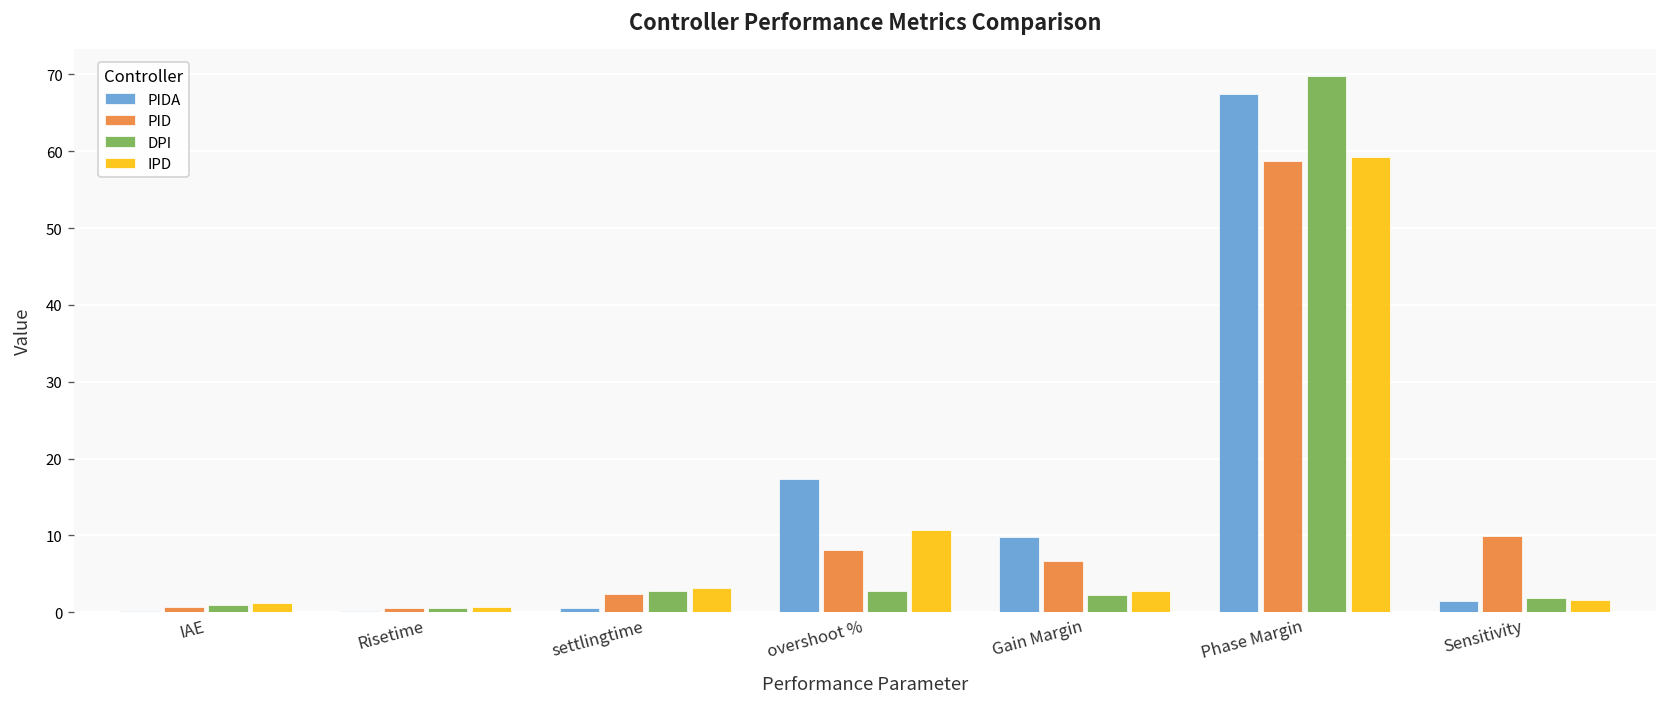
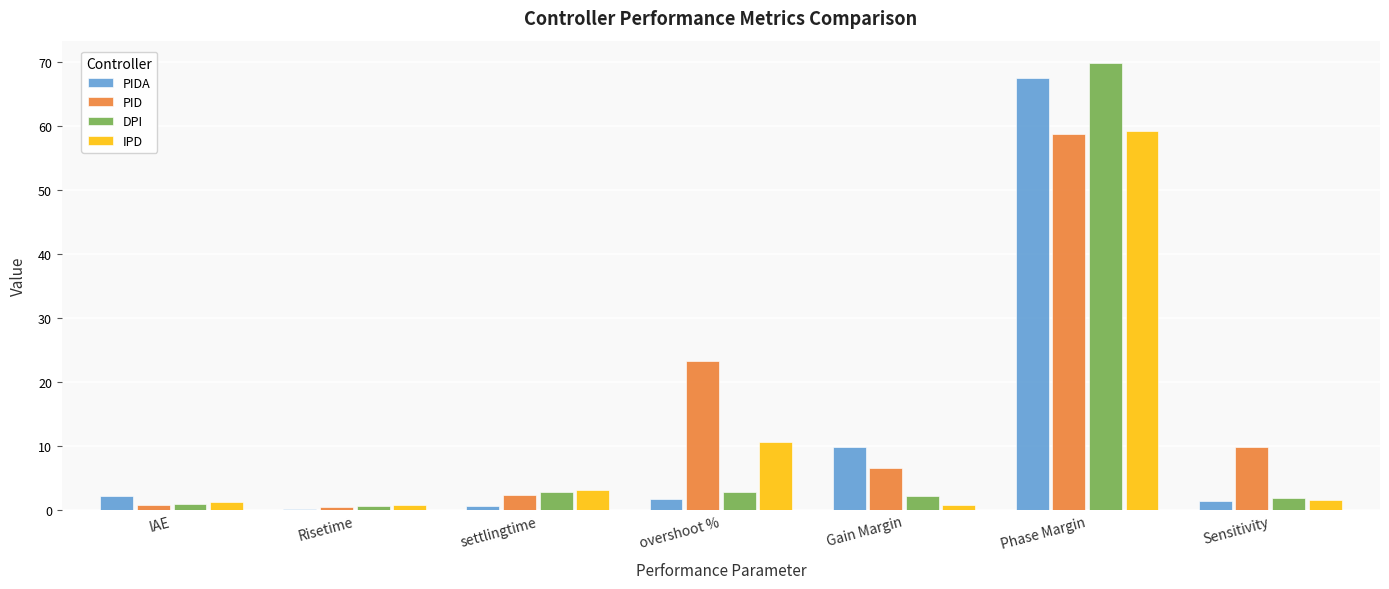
PIDA, IAE: 0 -> 2
PIDA, overshoot %: 17 -> 2
PID, overshoot %: 8 -> 23
IPD, Gain Margin: 3 -> 1
